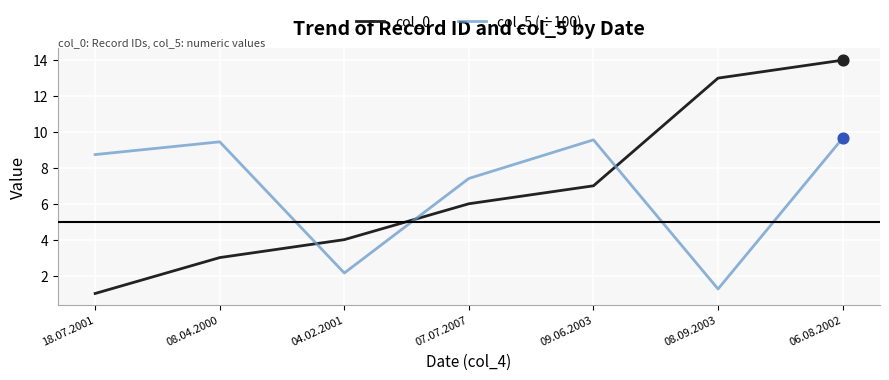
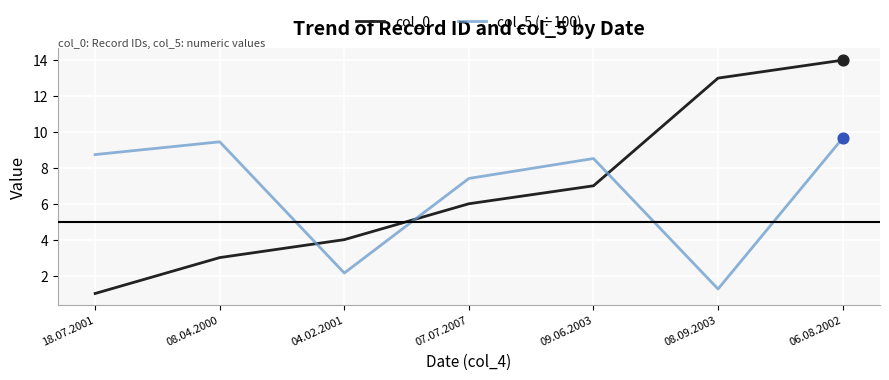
col_5 (÷100), 09.06.2003: 9.6 -> 8.5
